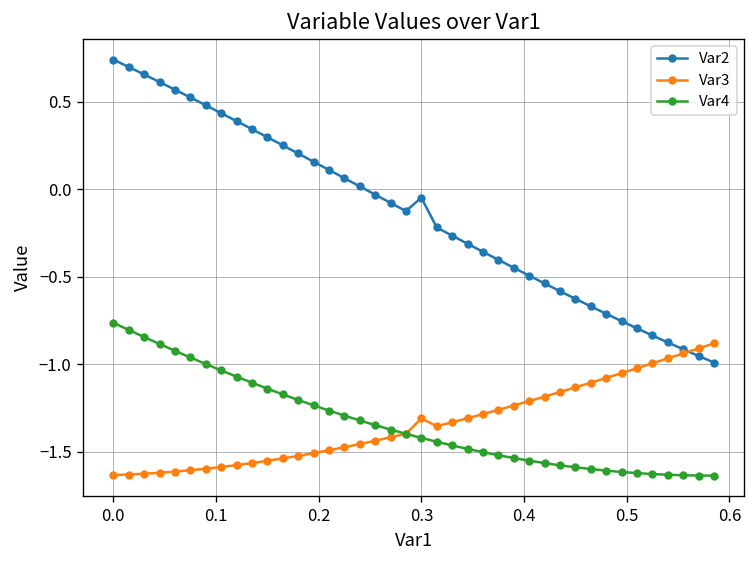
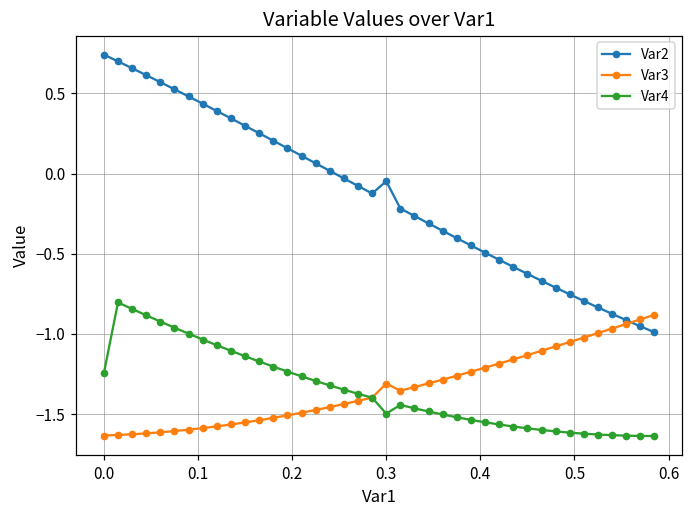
Var4, 0.0: -0.76 -> -1.25
Var4, 0.3: -1.42 -> -1.50
